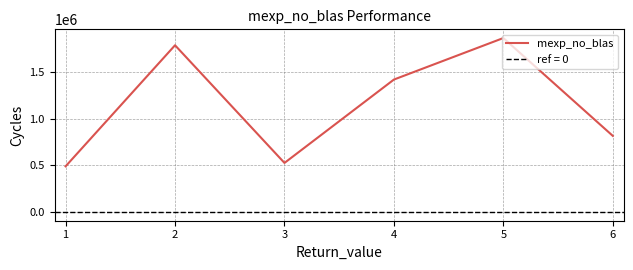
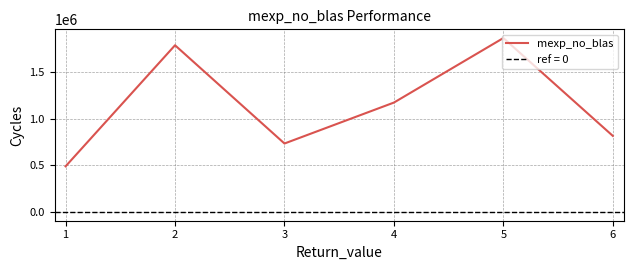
3: 500000 -> 700000
4: 1400000 -> 1200000
